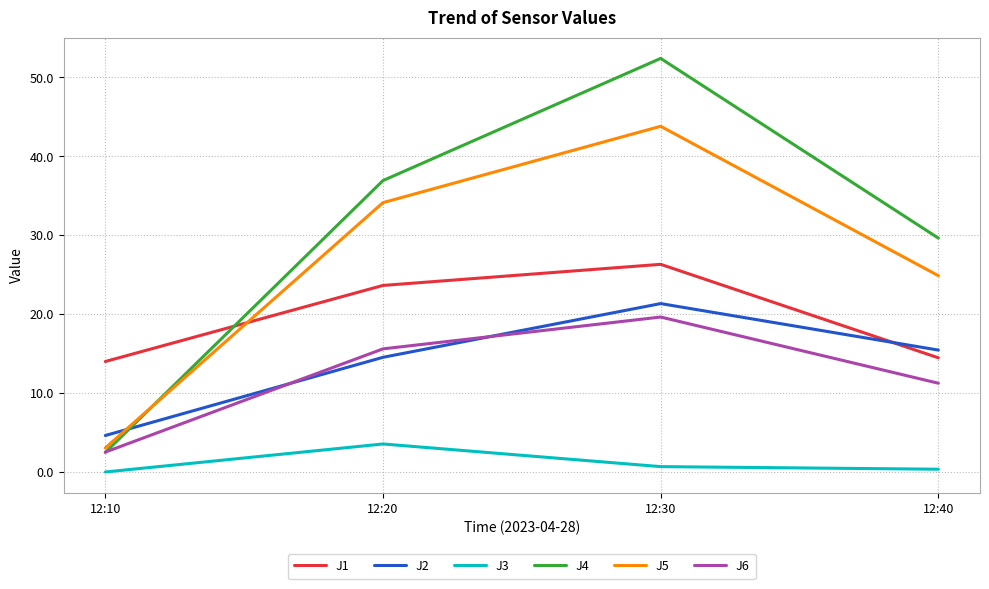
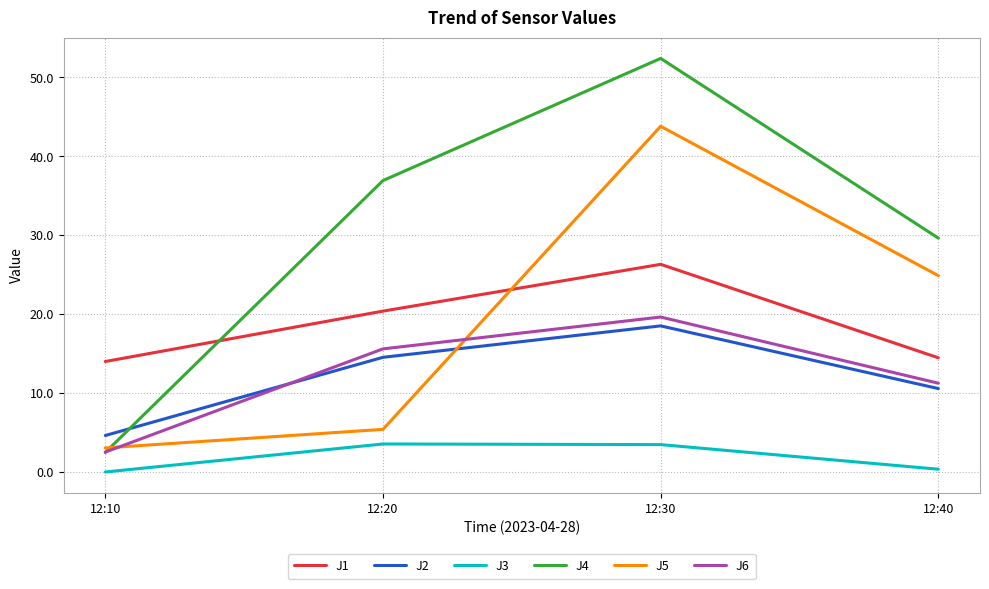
J1, 12:20: 24 -> 20
J5, 12:20: 34 -> 5
J2, 12:30: 21 -> 19
J3, 12:30: 1 -> 3
J2, 12:40: 15 -> 11
